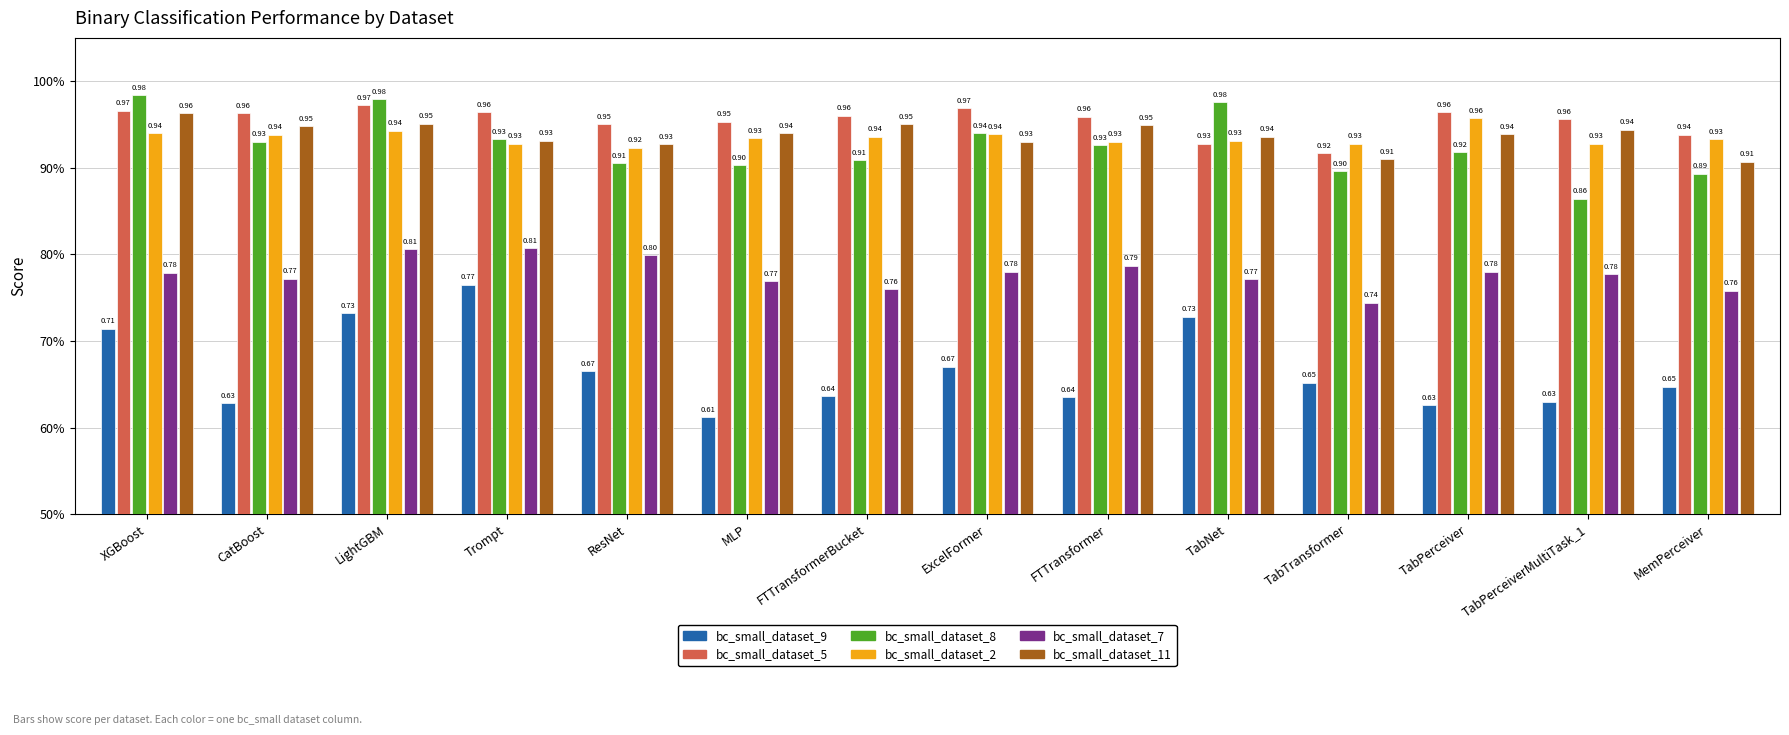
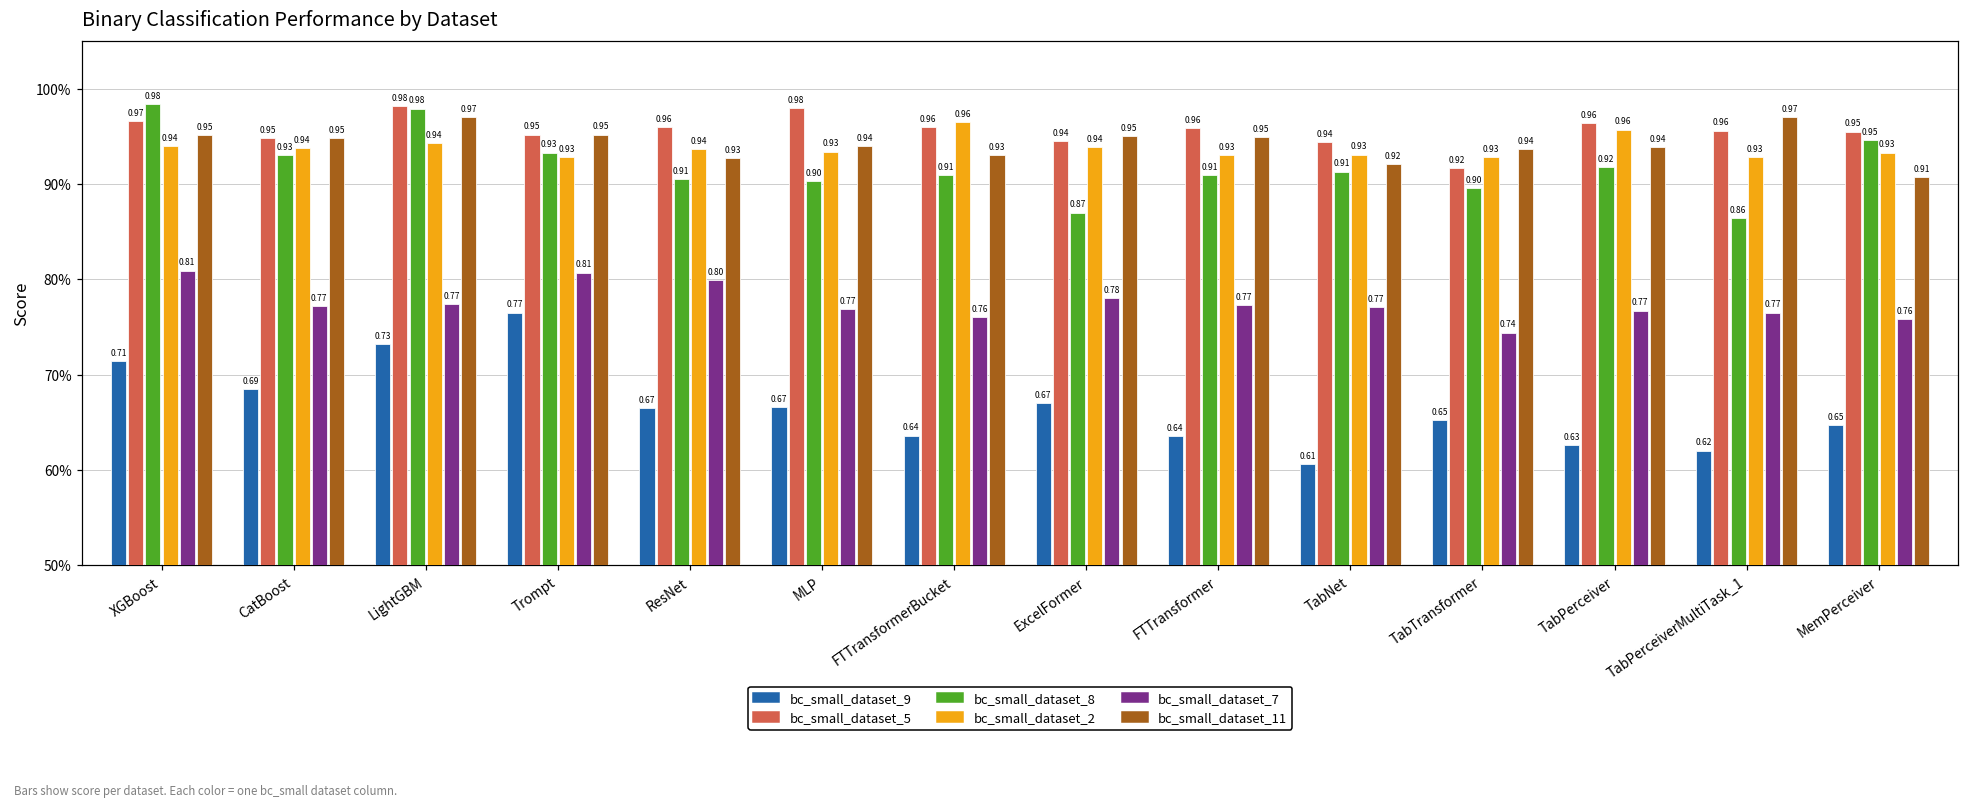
bc_small_dataset_7, XGBoost: 0.78 -> 0.81
bc_small_dataset_11, XGBoost: 0.96 -> 0.95
bc_small_dataset_9, CatBoost: 0.63 -> 0.69
bc_small_dataset_5, CatBoost: 0.96 -> 0.95
bc_small_dataset_5, LightGBM: 0.97 -> 0.98
bc_small_dataset_7, LightGBM: 0.81 -> 0.77
bc_small_dataset_11, LightGBM: 0.95 -> 0.97
bc_small_dataset_5, Trompt: 0.96 -> 0.95
bc_small_dataset_11, Trompt: 0.93 -> 0.95
bc_small_dataset_5, ResNet: 0.95 -> 0.96
bc_small_dataset_2, ResNet: 0.92 -> 0.94
bc_small_dataset_9, MLP: 0.61 -> 0.67
bc_small_dataset_5, MLP: 0.95 -> 0.98
bc_small_dataset_2, FTTransformerBucket: 0.94 -> 0.96
bc_small_dataset_11, FTTransformerBucket: 0.95 -> 0.93
bc_small_dataset_5, ExcelFormer: 0.97 -> 0.94
bc_small_dataset_8, ExcelFormer: 0.94 -> 0.87
bc_small_dataset_11, ExcelFormer: 0.93 -> 0.95
bc_small_dataset_8, FTTransformer: 0.93 -> 0.91
bc_small_dataset_7, FTTransformer: 0.79 -> 0.77
bc_small_dataset_9, TabNet: 0.73 -> 0.61
bc_small_dataset_5, TabNet: 0.93 -> 0.94
bc_small_dataset_8, TabNet: 0.98 -> 0.91
bc_small_dataset_11, TabNet: 0.94 -> 0.92
bc_small_dataset_11, TabTransformer: 0.91 -> 0.94
bc_small_dataset_7, TabPerceiver: 0.78 -> 0.77
bc_small_dataset_9, TabPerceiverMultiTask_1: 0.63 -> 0.62
bc_small_dataset_7, TabPerceiverMultiTask_1: 0.78 -> 0.77
bc_small_dataset_11, TabPerceiverMultiTask_1: 0.94 -> 0.97
bc_small_dataset_5, MemPerceiver: 0.94 -> 0.95
bc_small_dataset_8, MemPerceiver: 0.89 -> 0.95
